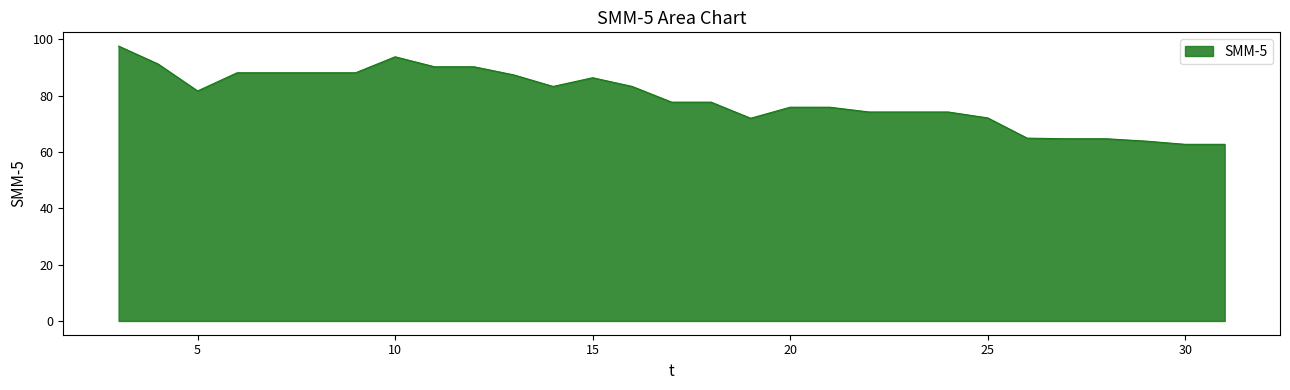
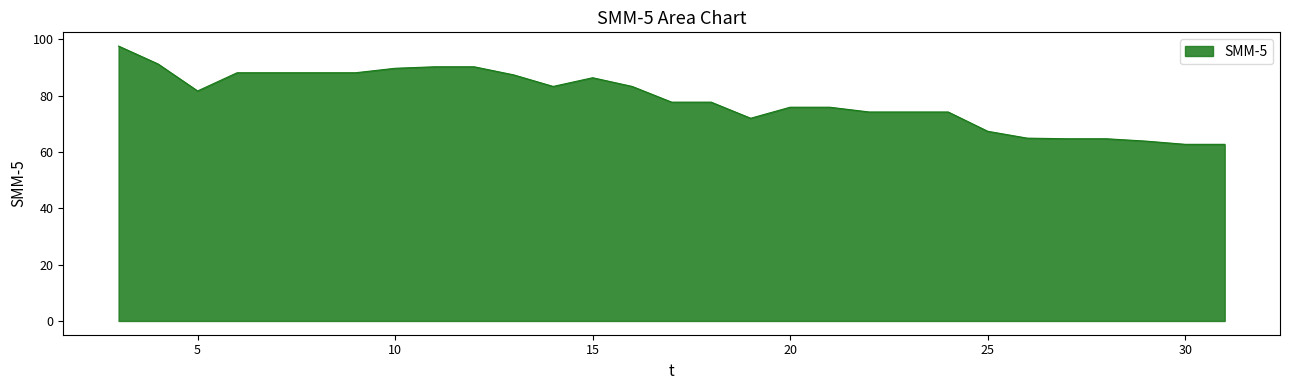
10: 94 -> 90
25: 72 -> 67
